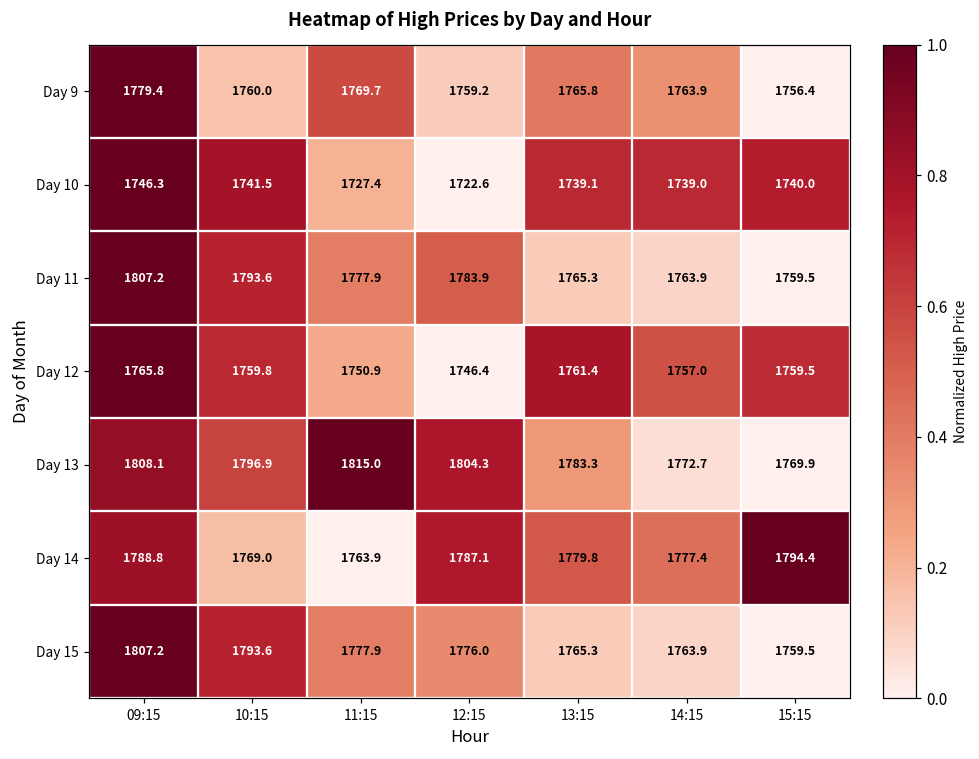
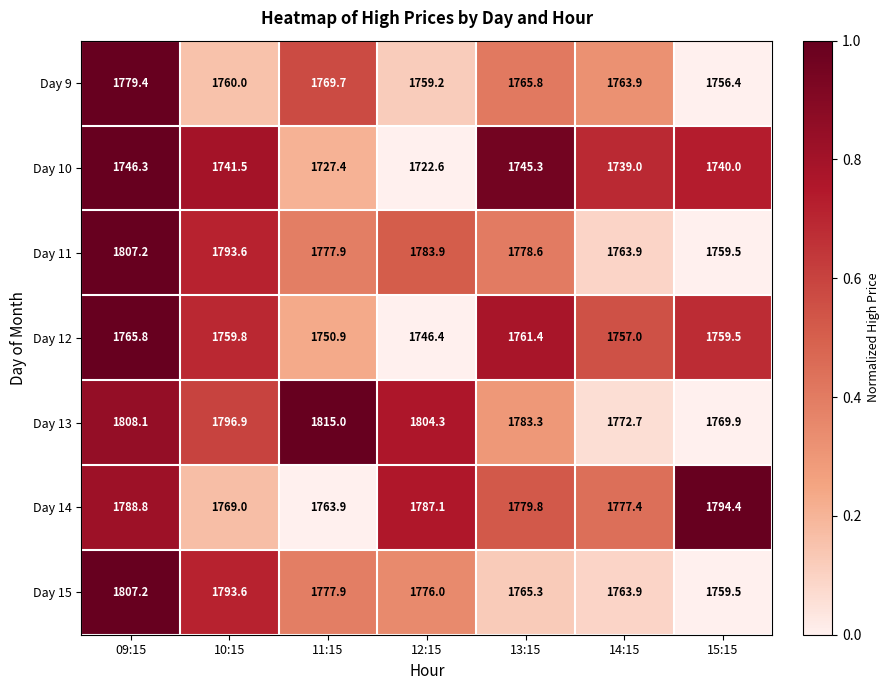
Day 10, 13:15: 1739.1 -> 1745.3
Day 11, 13:15: 1765.3 -> 1778.6
